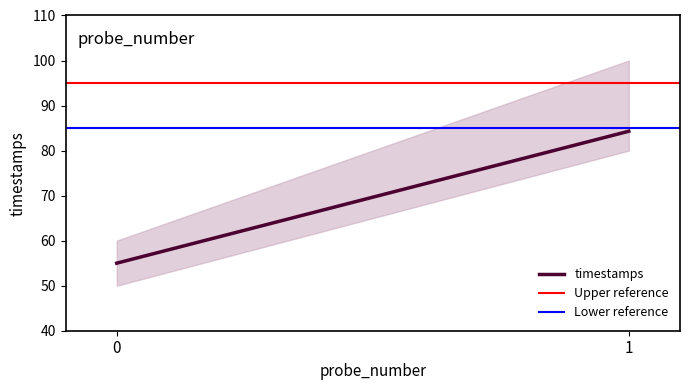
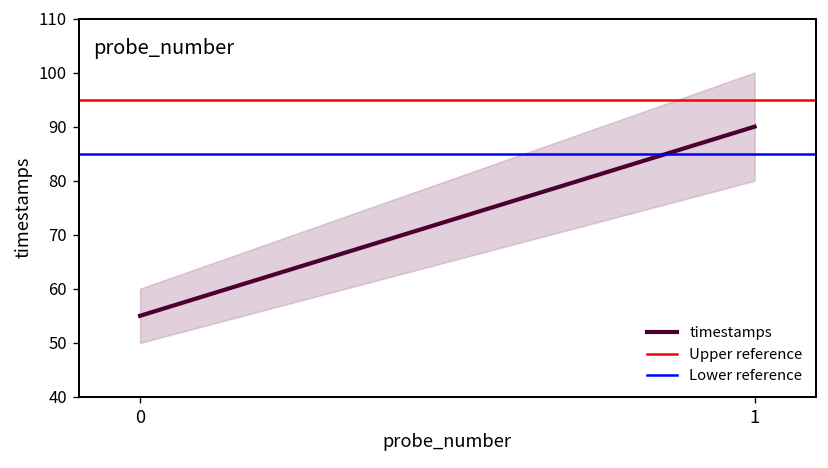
timestamps, 1: 84 -> 90
